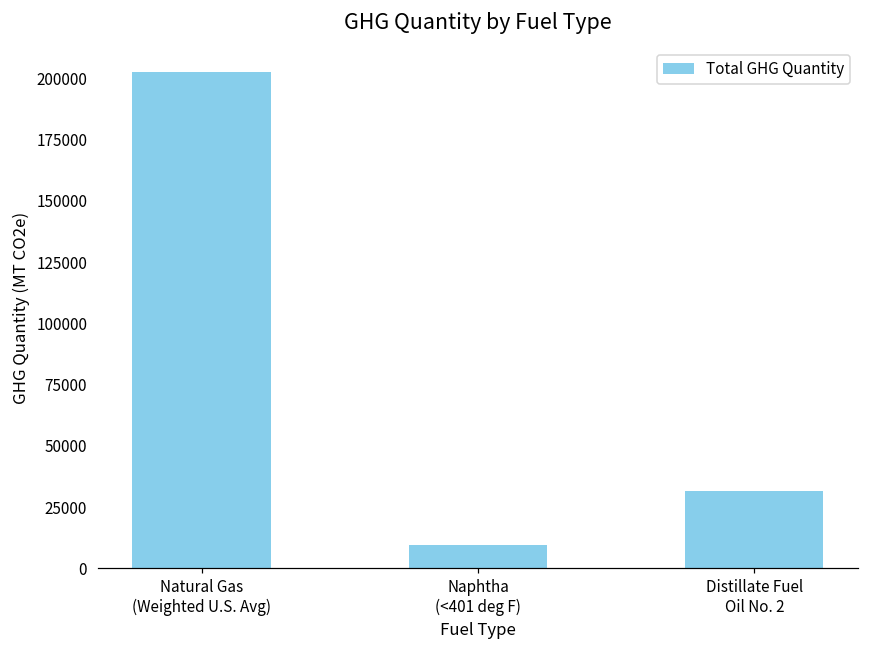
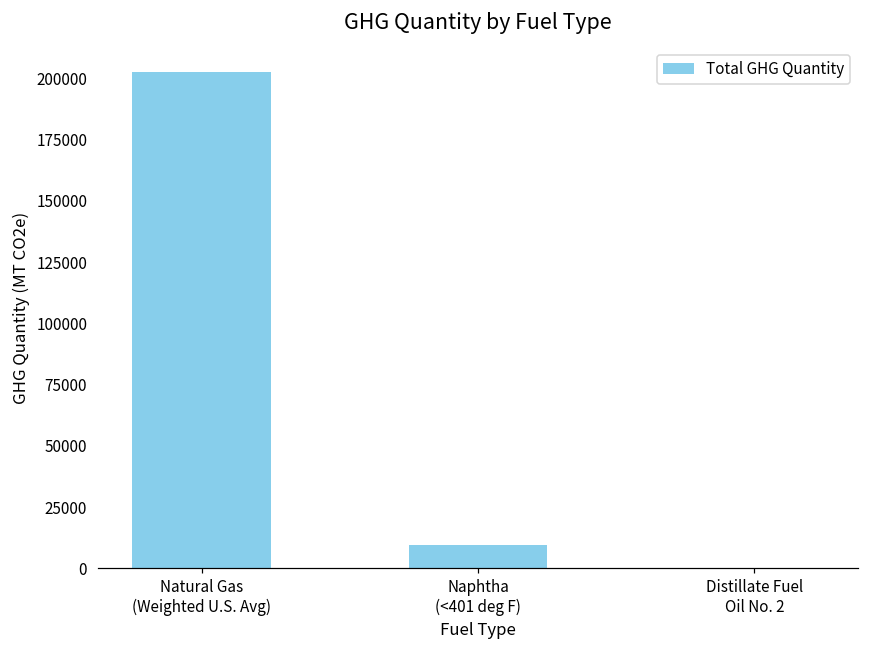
Distillate Fuel Oil No. 2: 32000 -> 0
